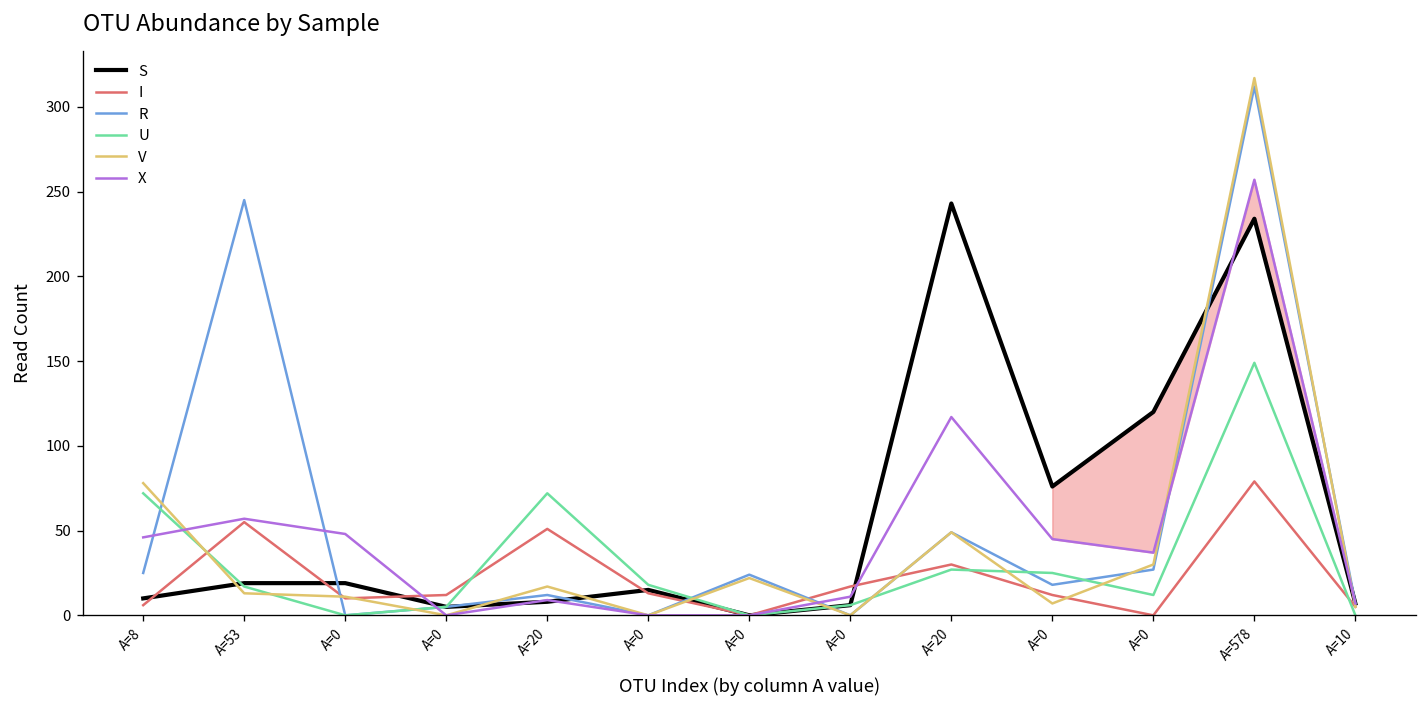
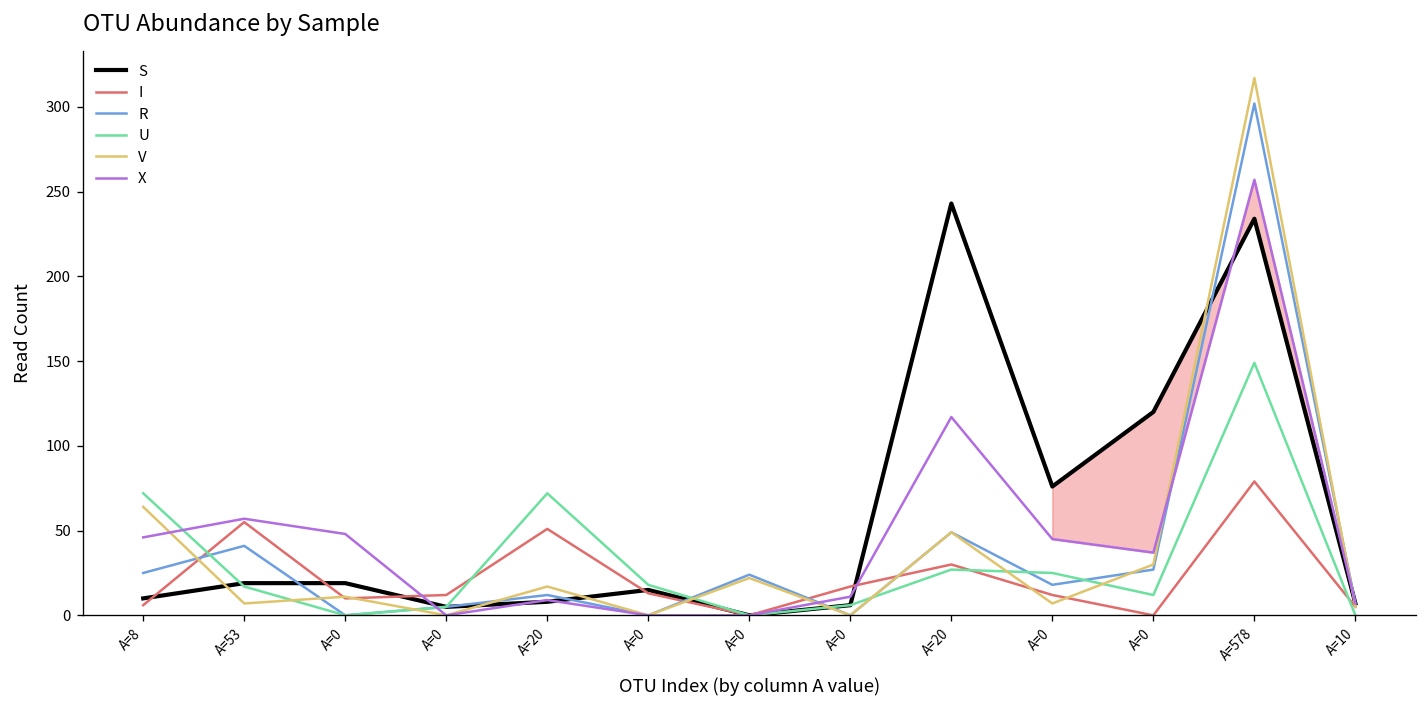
V, A=8: 78 -> 64
R, A=53: 245 -> 41
V, A=53: 13 -> 7
R, A=578: 312 -> 302
